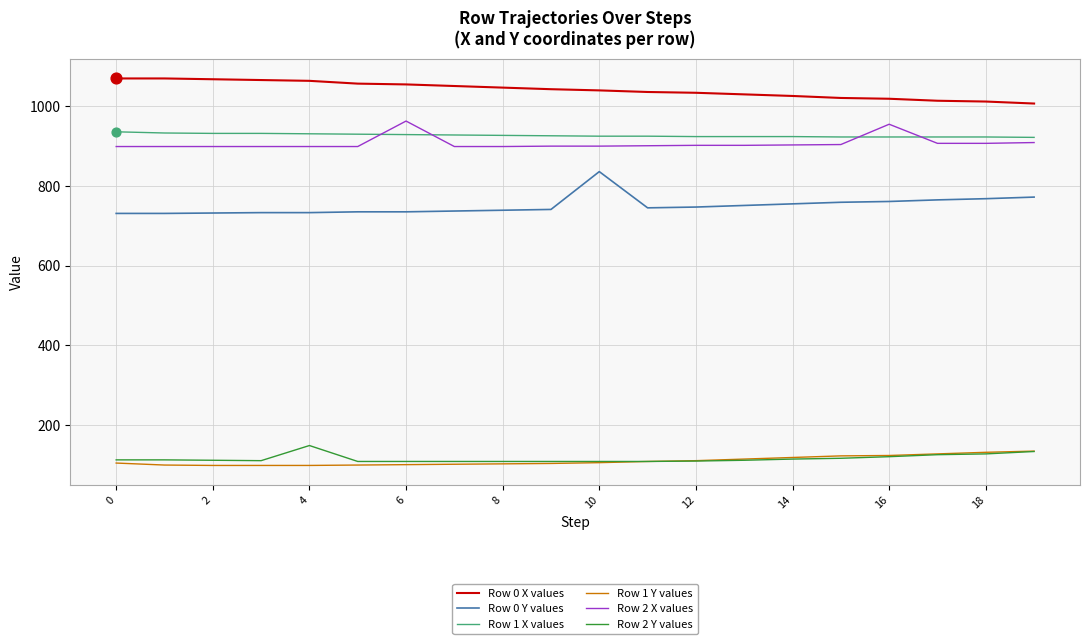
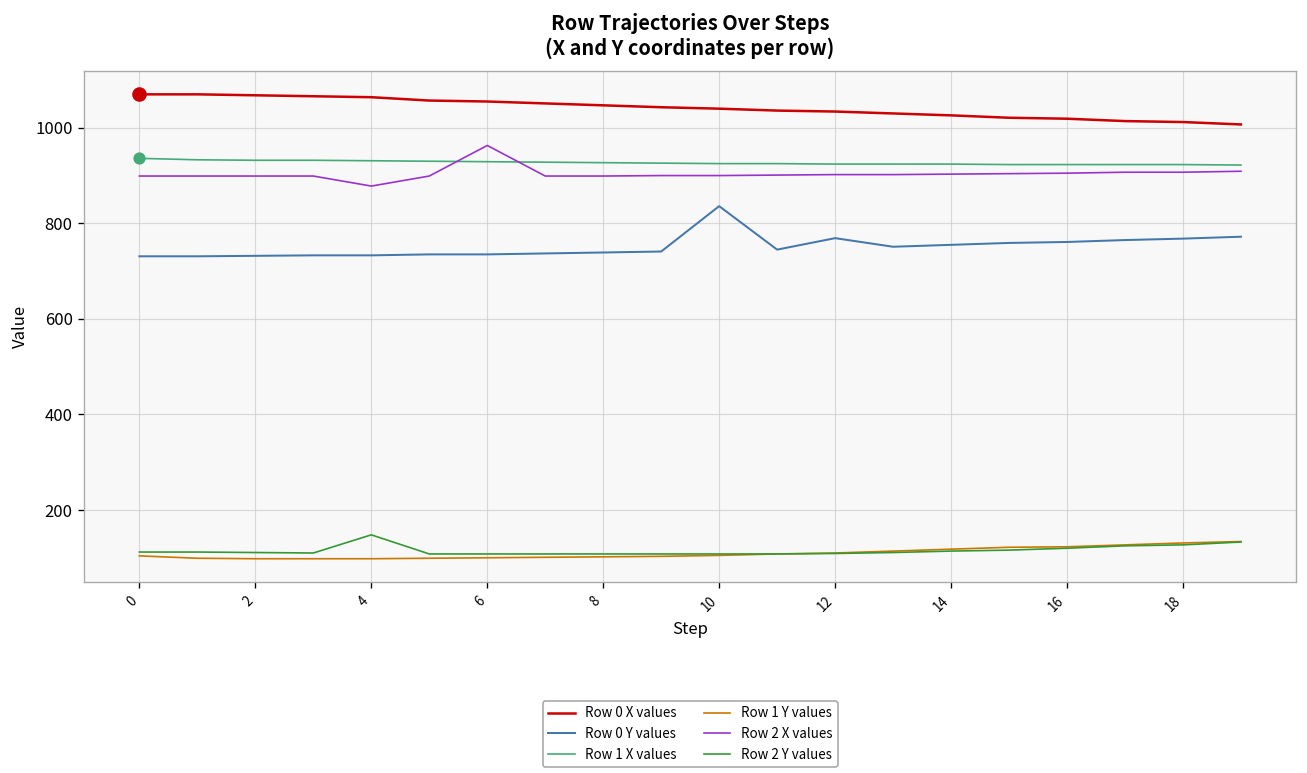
Row 2 X values, 4: 900 -> 880
Row 0 Y values, 12: 750 -> 770
Row 2 X values, 16: 960 -> 910
